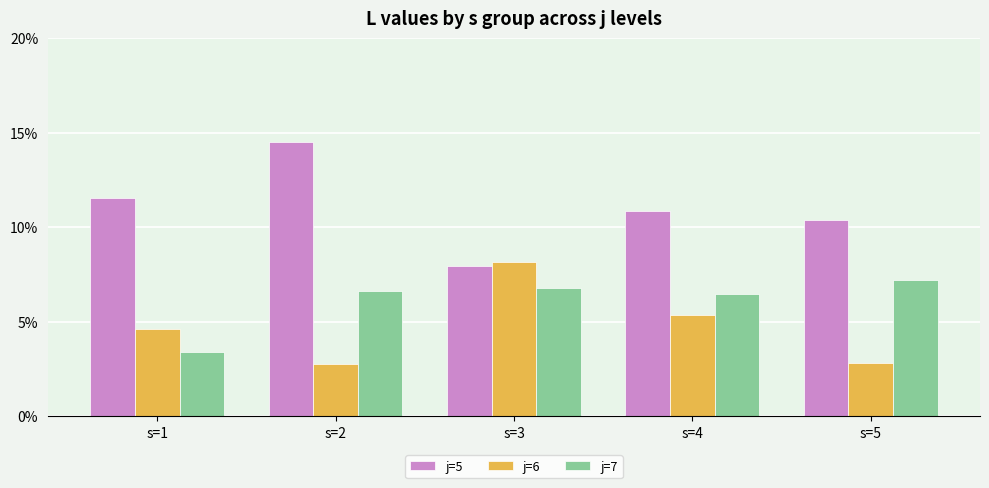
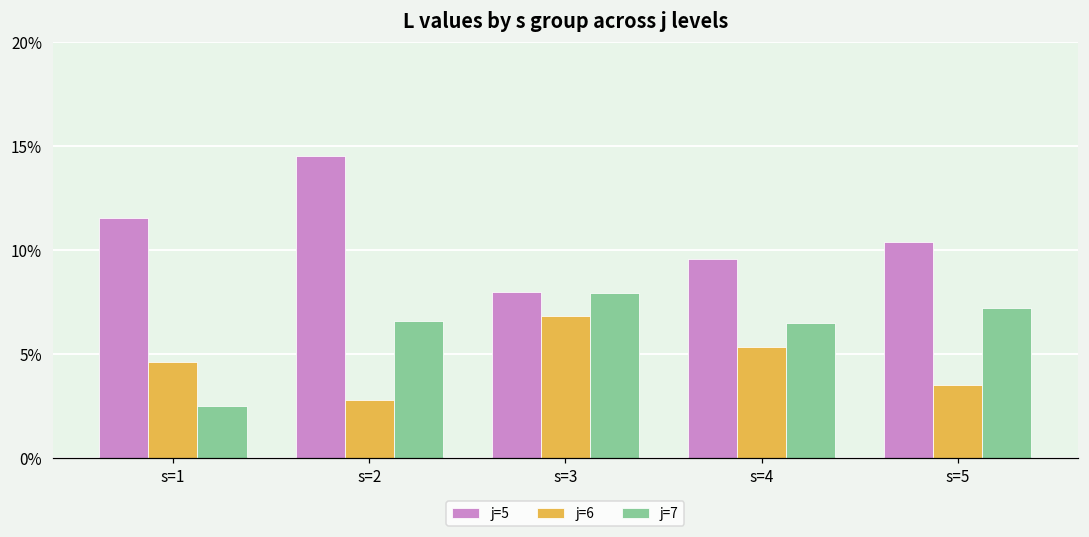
j=7, s=1: 3.4% -> 2.5%
j=6, s=3: 8.2% -> 6.9%
j=7, s=3: 6.8% -> 7.9%
j=5, s=4: 10.8% -> 9.6%
j=6, s=5: 2.8% -> 3.5%
